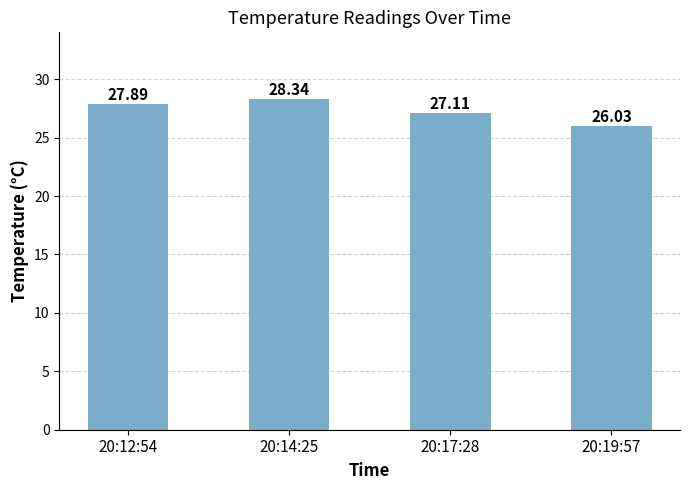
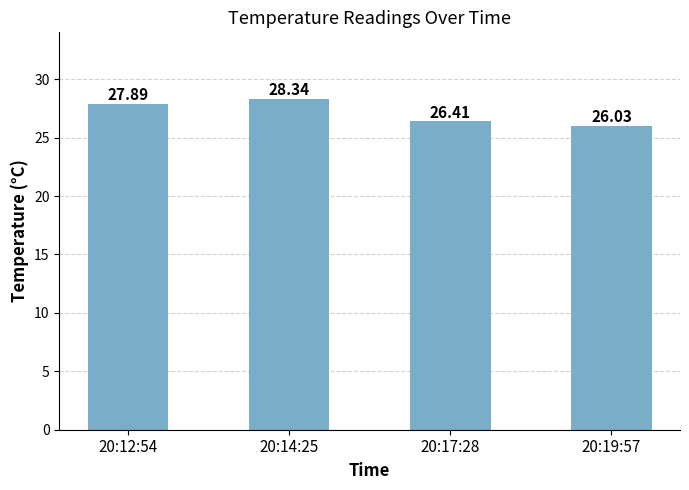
20:17:28: 27.11 -> 26.41
